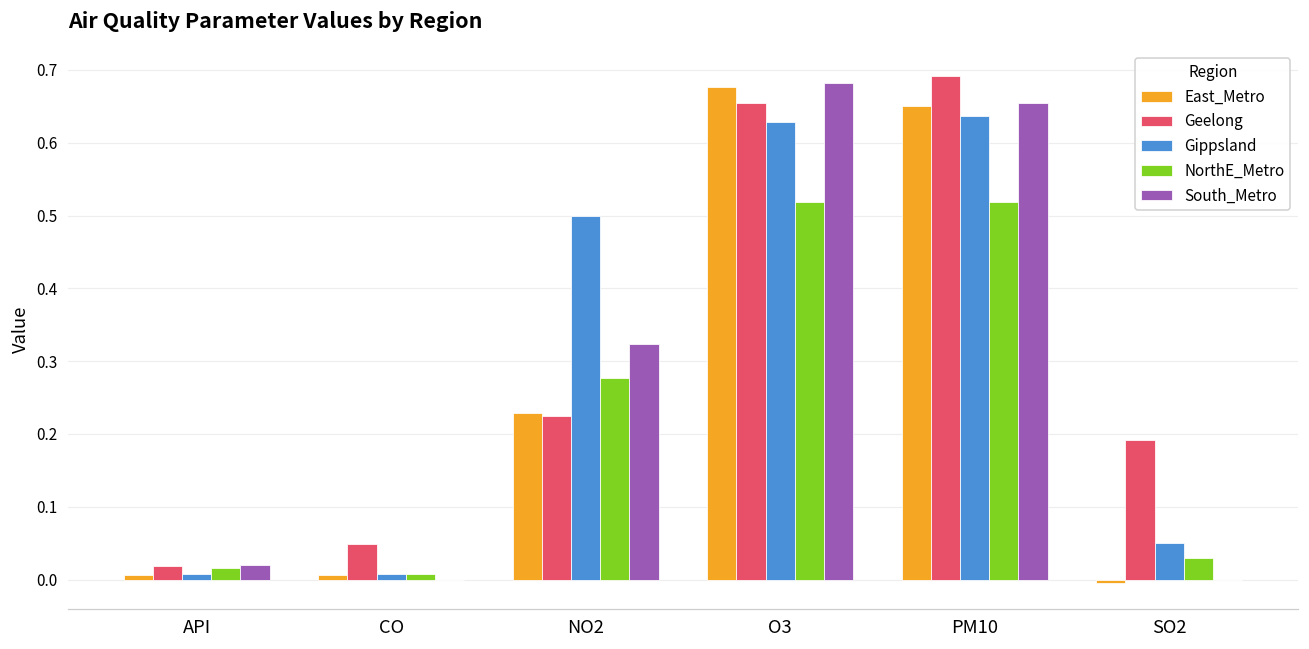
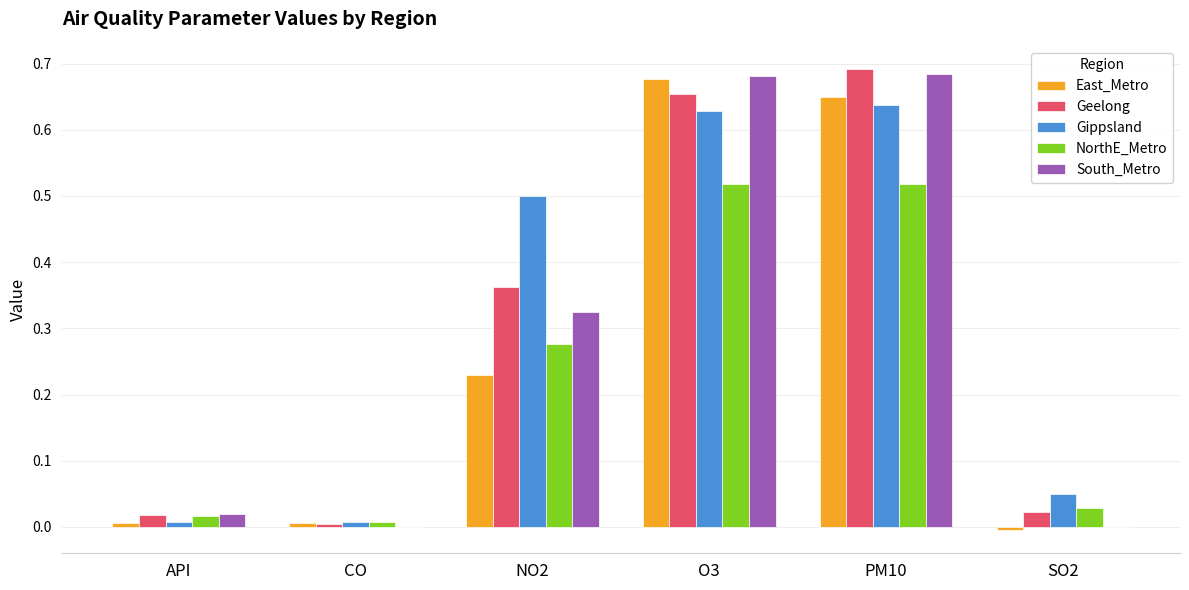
Geelong, CO: 0.05 -> 0.01
Geelong, NO2: 0.23 -> 0.36
South_Metro, PM10: 0.66 -> 0.68
Geelong, SO2: 0.19 -> 0.02
